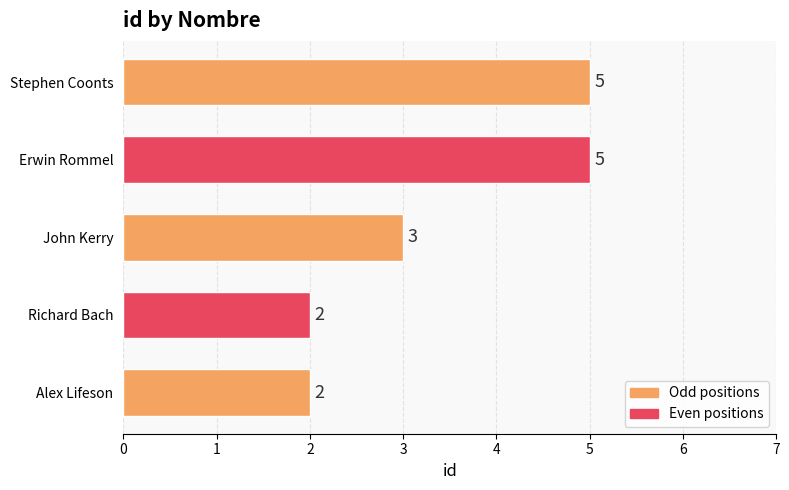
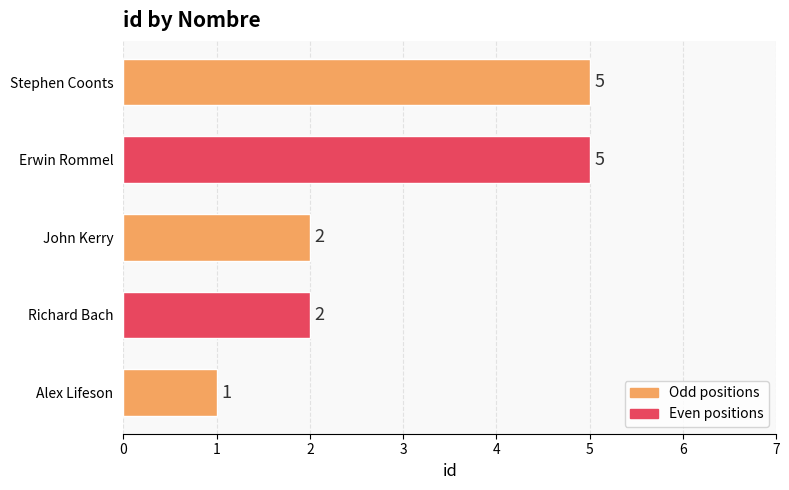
John Kerry: 3 -> 2
Alex Lifeson: 2 -> 1
